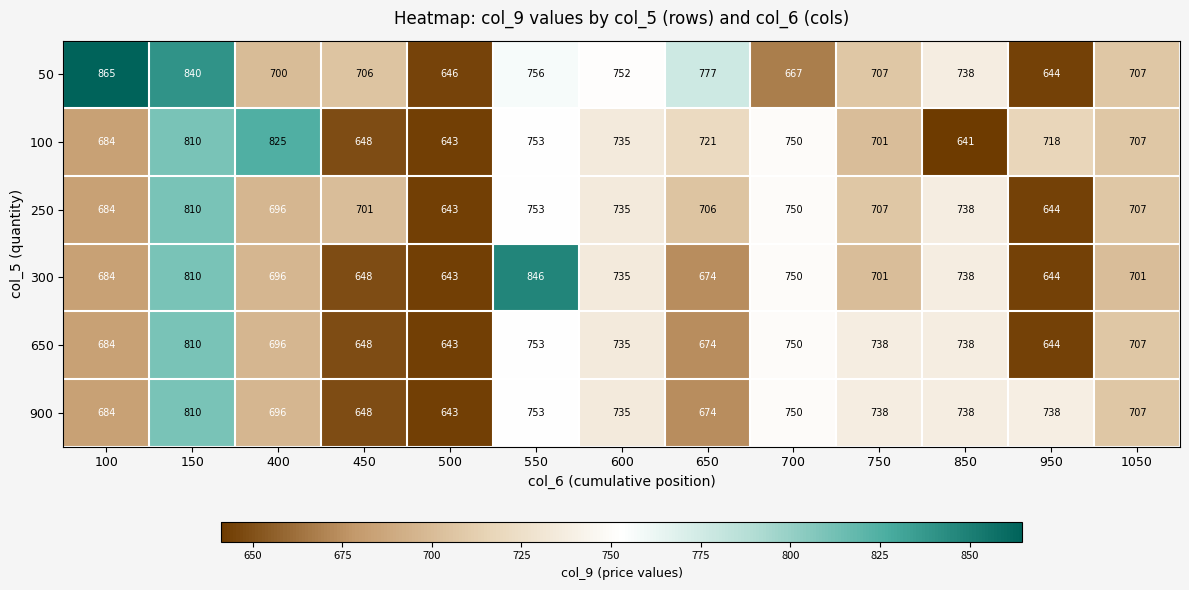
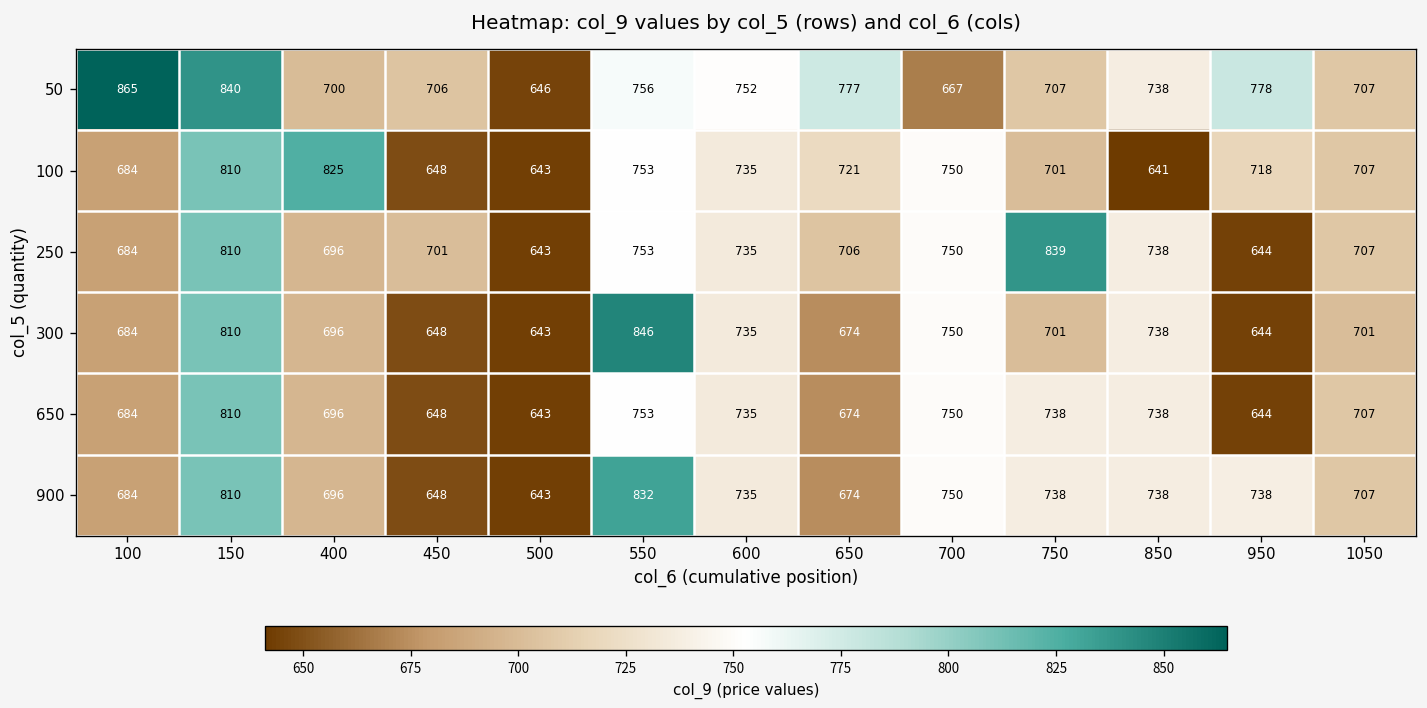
50, 950: 644 -> 778
250, 750: 707 -> 839
900, 550: 753 -> 832
